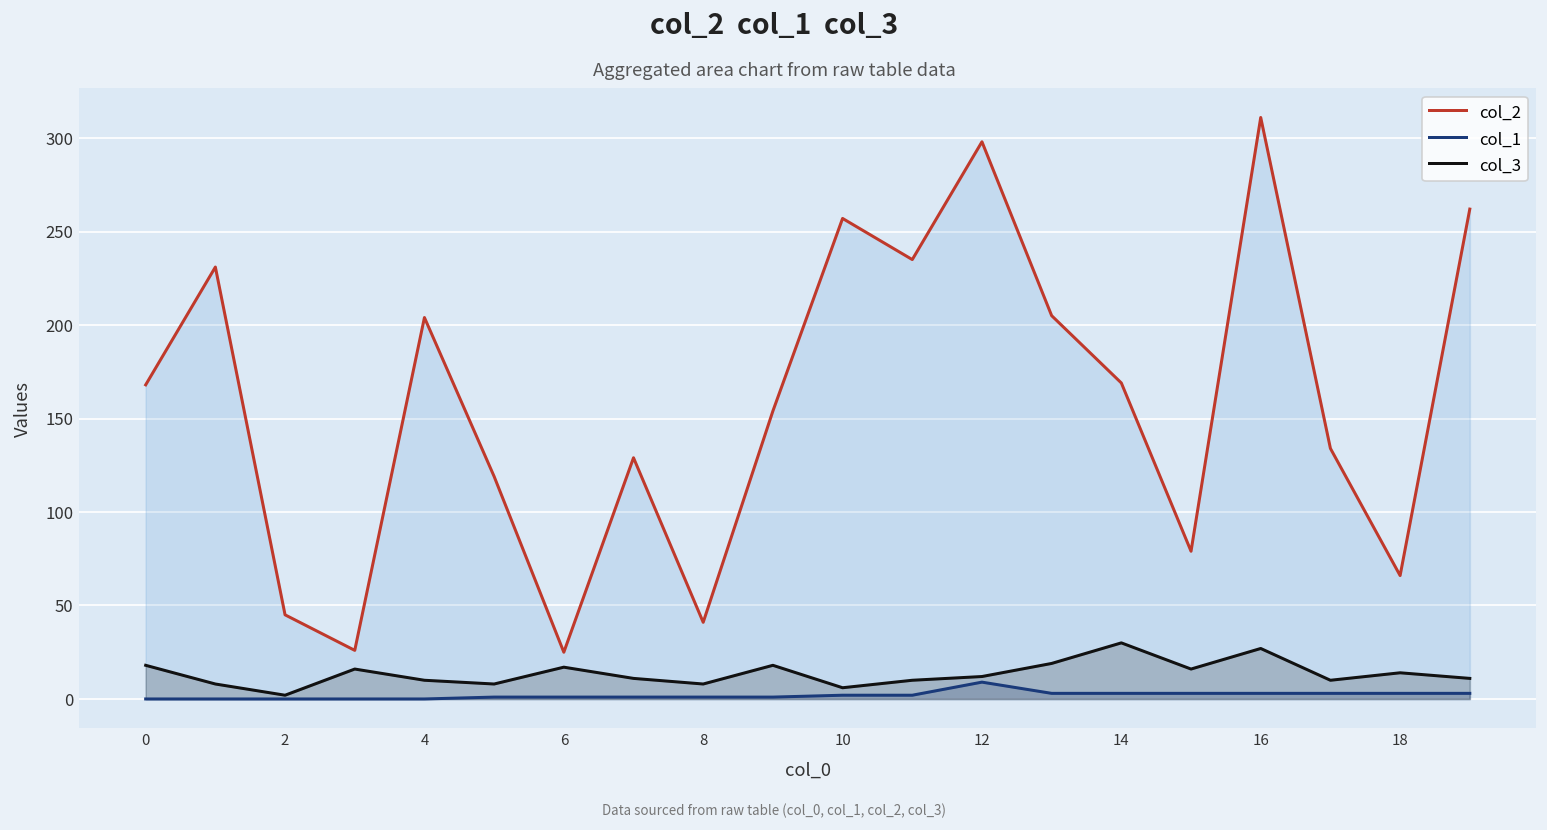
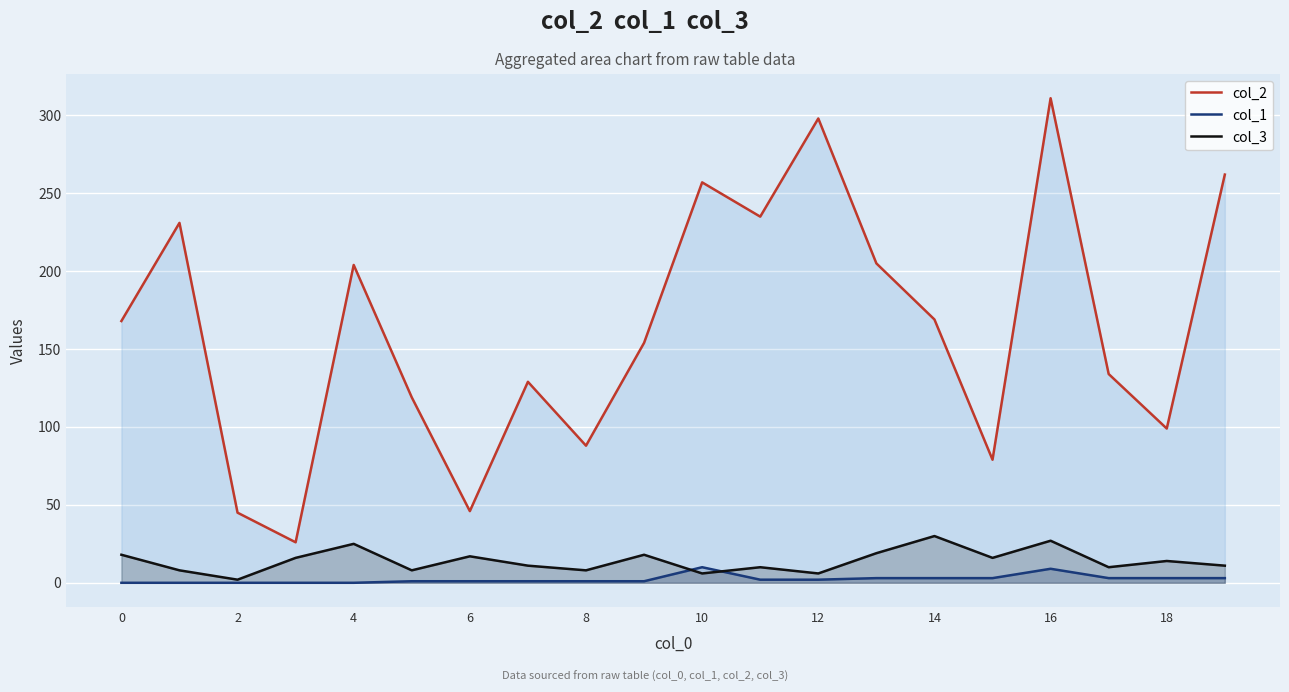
col_3, 4: 10 -> 25
col_2, 6: 25 -> 46
col_2, 8: 41 -> 88
col_1, 10: 2 -> 10
col_1, 12: 9 -> 2
col_3, 12: 12 -> 6
col_1, 16: 3 -> 9
col_2, 18: 66 -> 99
